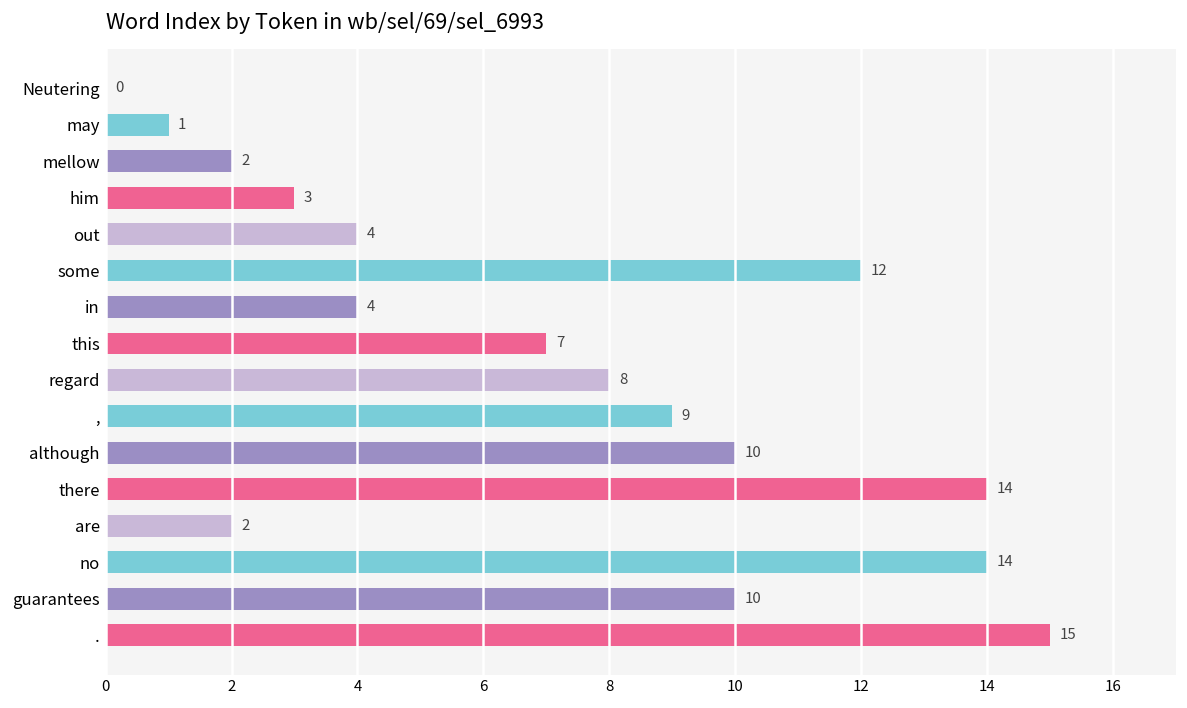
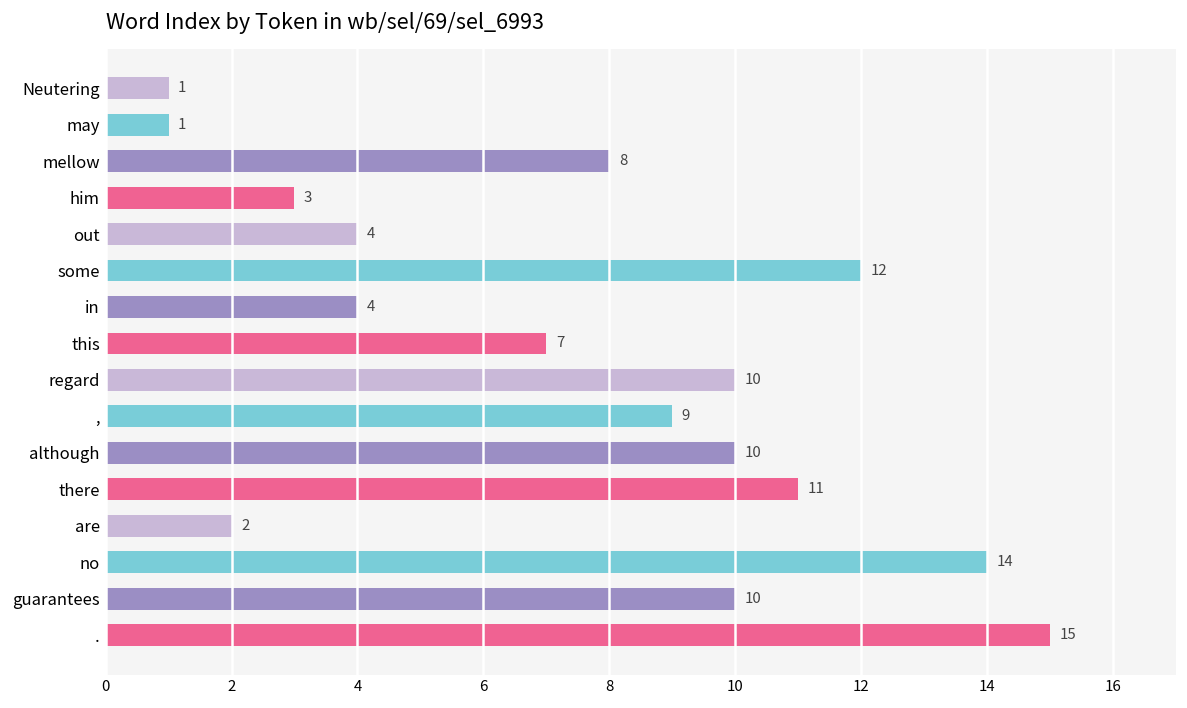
Neutering: 0 -> 1
mellow: 2 -> 8
regard: 8 -> 10
there: 14 -> 11
